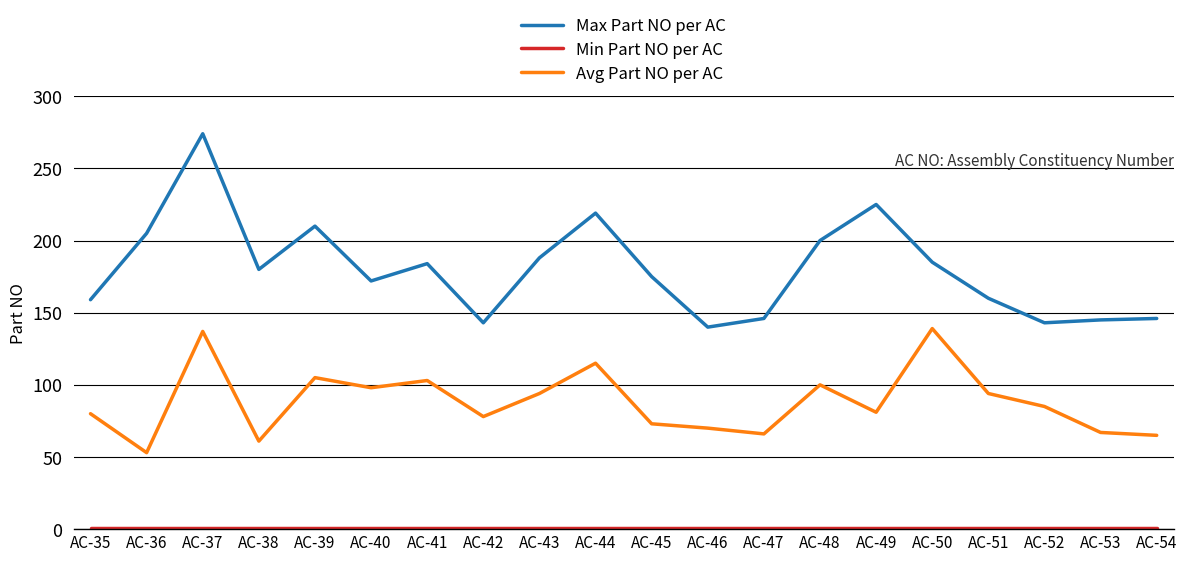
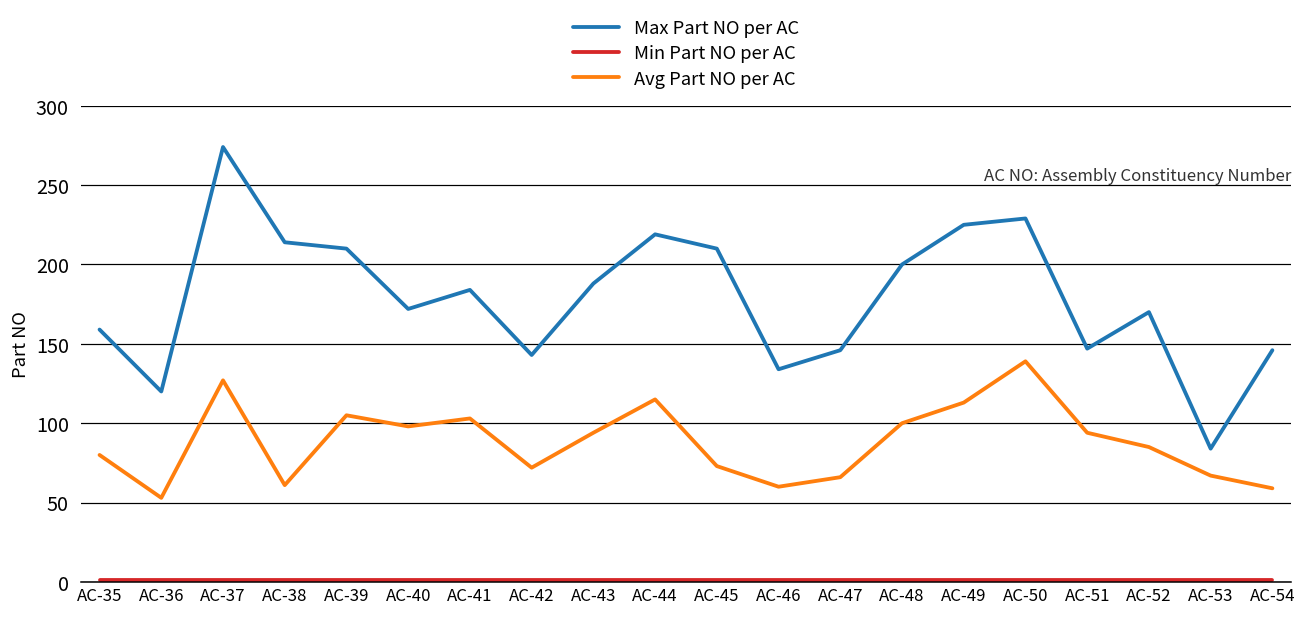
Max Part NO per AC, AC-36: 205 -> 120
Avg Part NO per AC, AC-37: 137 -> 127
Max Part NO per AC, AC-38: 180 -> 214
Avg Part NO per AC, AC-42: 78 -> 72
Max Part NO per AC, AC-45: 175 -> 210
Max Part NO per AC, AC-46: 140 -> 134
Avg Part NO per AC, AC-46: 70 -> 60
Avg Part NO per AC, AC-49: 81 -> 113
Max Part NO per AC, AC-50: 185 -> 229
Max Part NO per AC, AC-51: 160 -> 147
Max Part NO per AC, AC-52: 143 -> 170
Max Part NO per AC, AC-53: 145 -> 84
Avg Part NO per AC, AC-54: 65 -> 59
